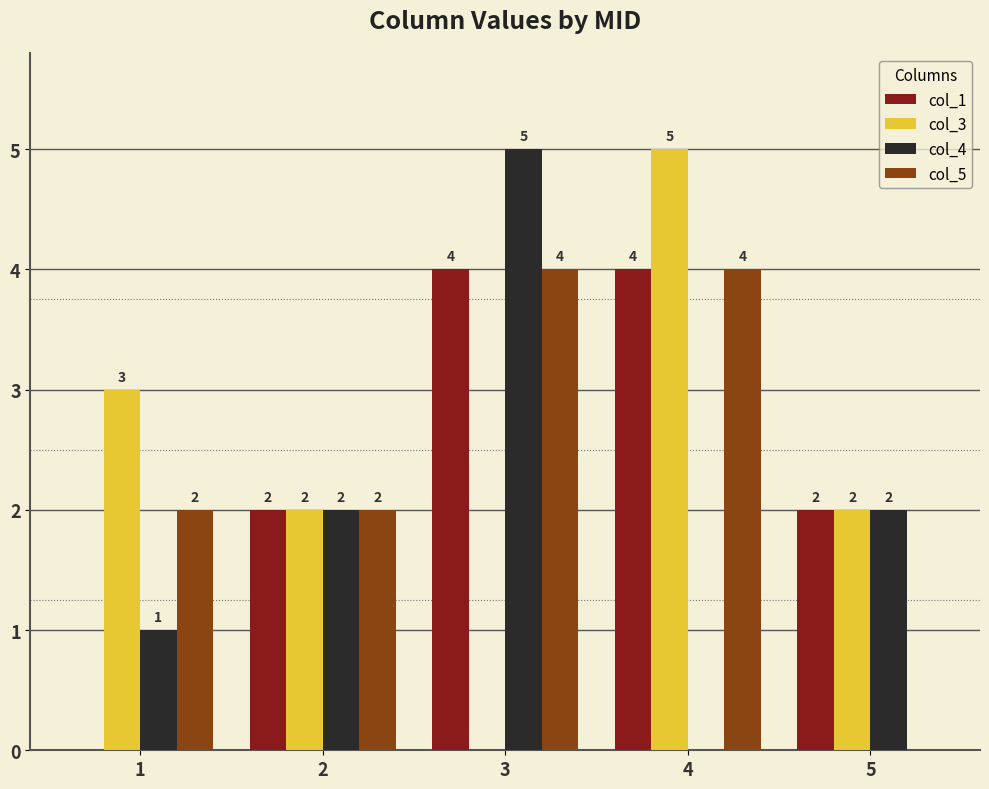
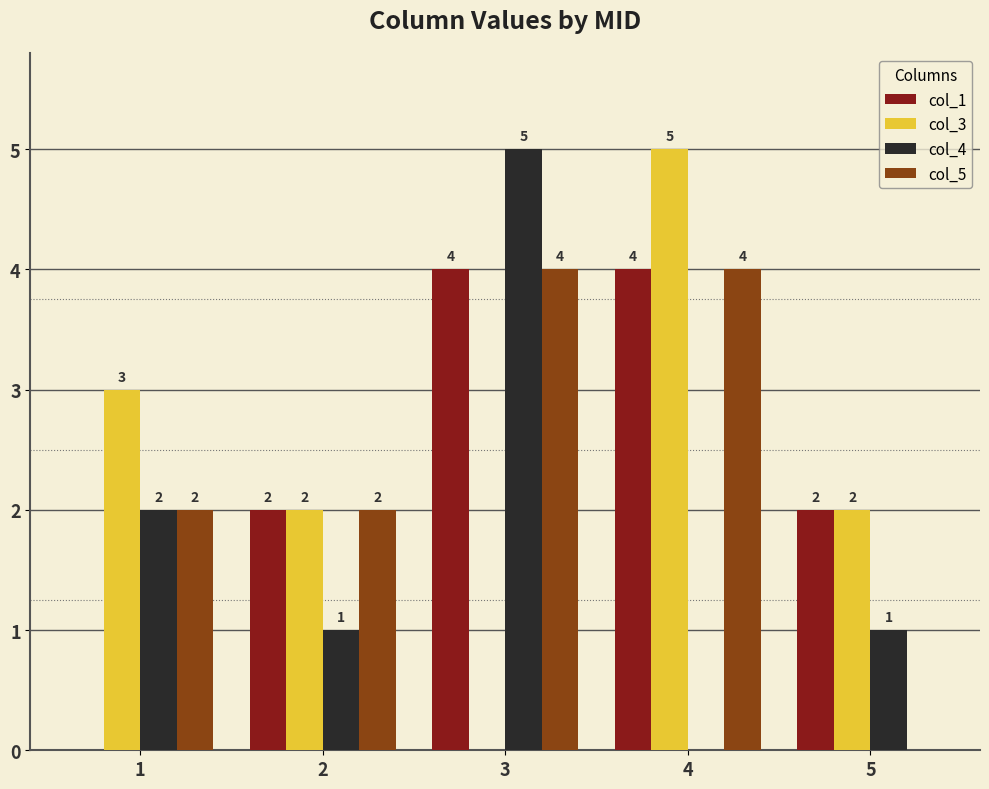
col_4, 1: 1 -> 2
col_4, 2: 2 -> 1
col_4, 5: 2 -> 1
